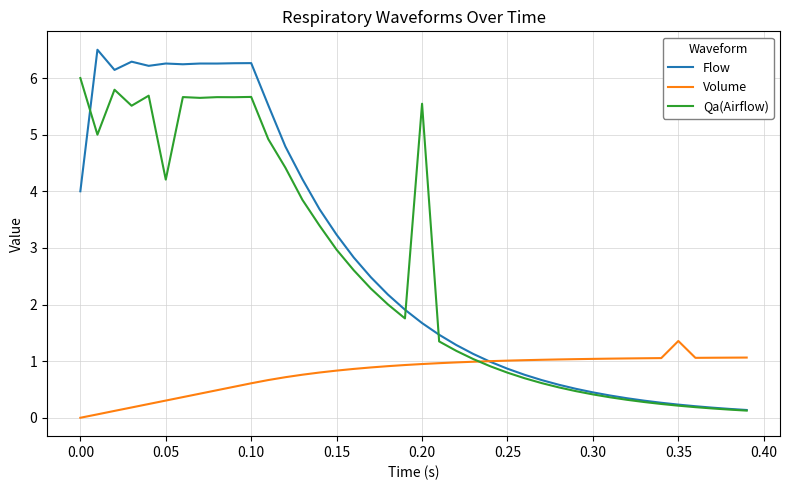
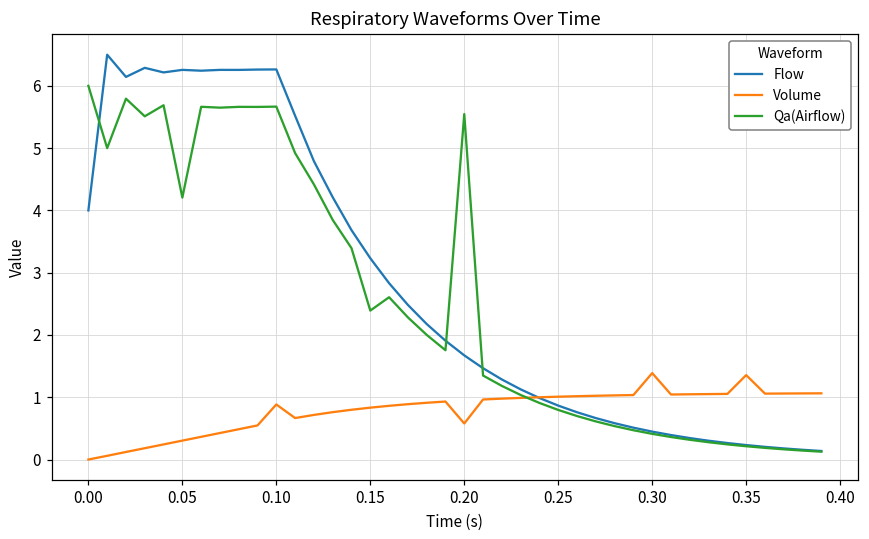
Volume, 0.10: 0.6 -> 0.9
Qa(Airflow), 0.15: 3.0 -> 2.4
Volume, 0.20: 0.9 -> 0.6
Volume, 0.30: 1.0 -> 1.4
